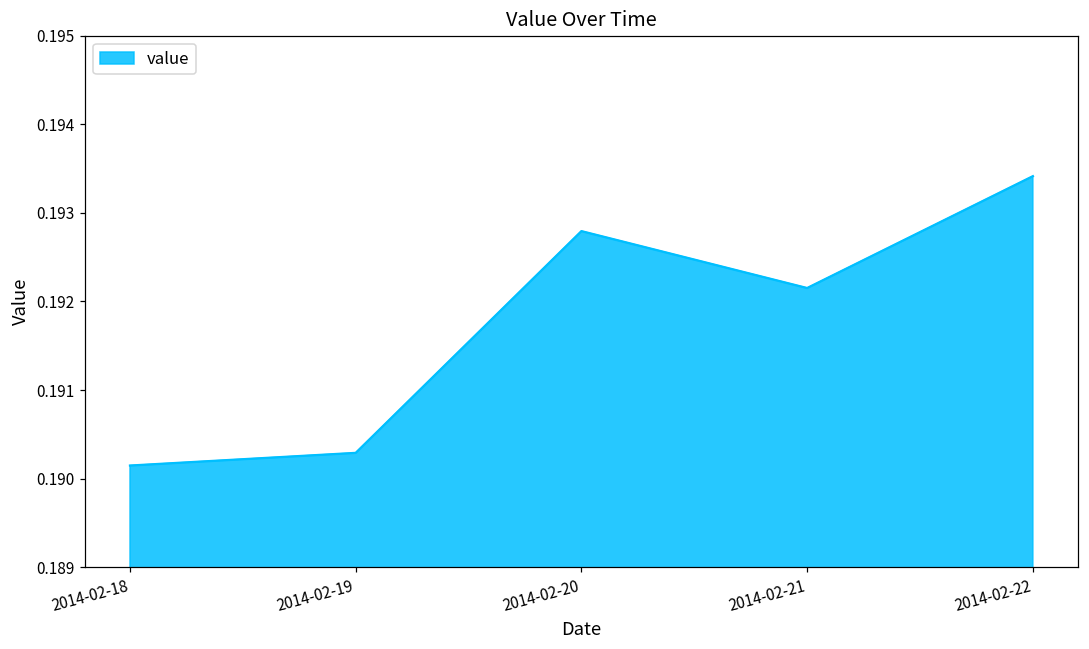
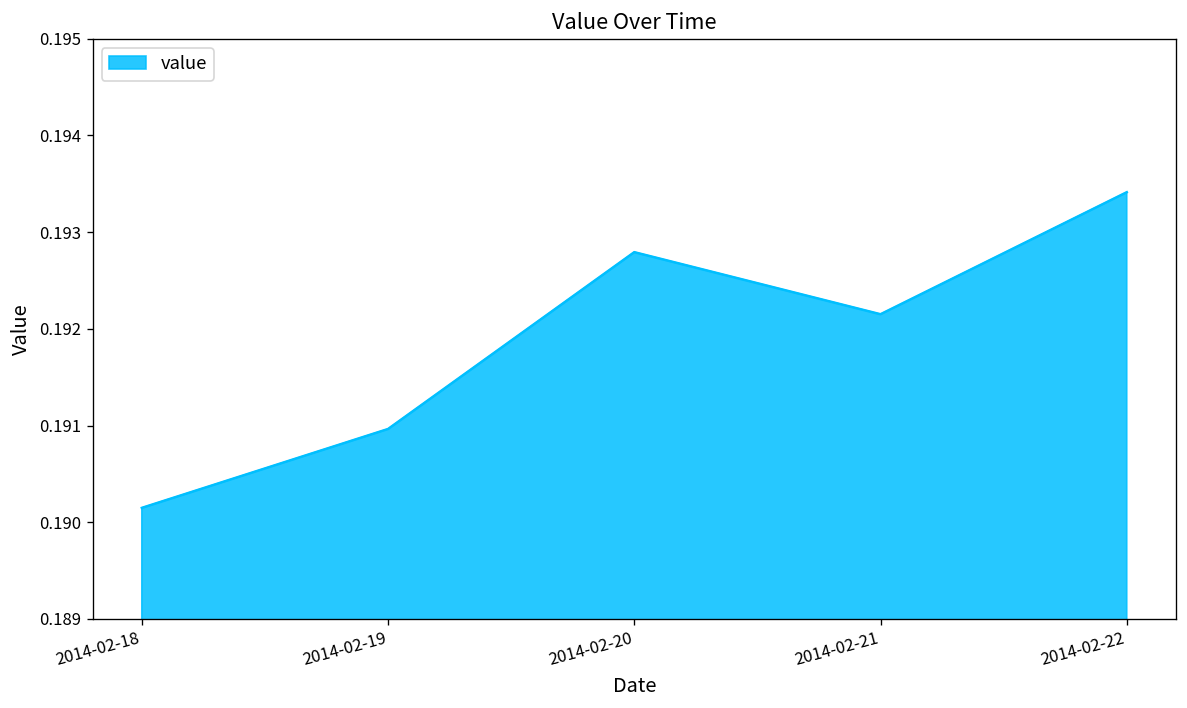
2014-02-19: 0.1903 -> 0.1910
